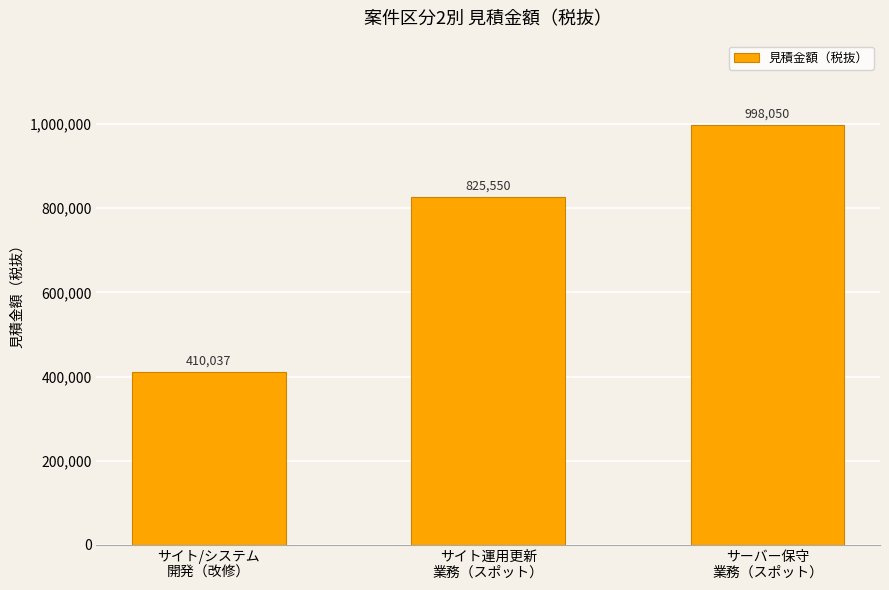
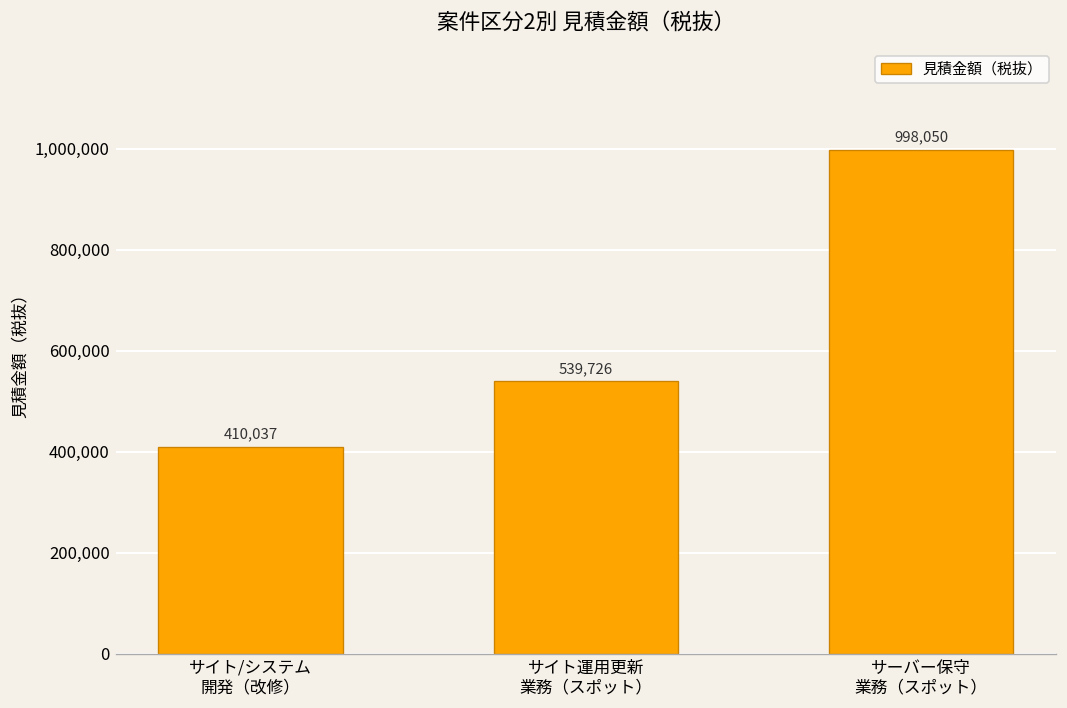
サイト運用更新 業務（スポット）: 825,550 -> 539,726
